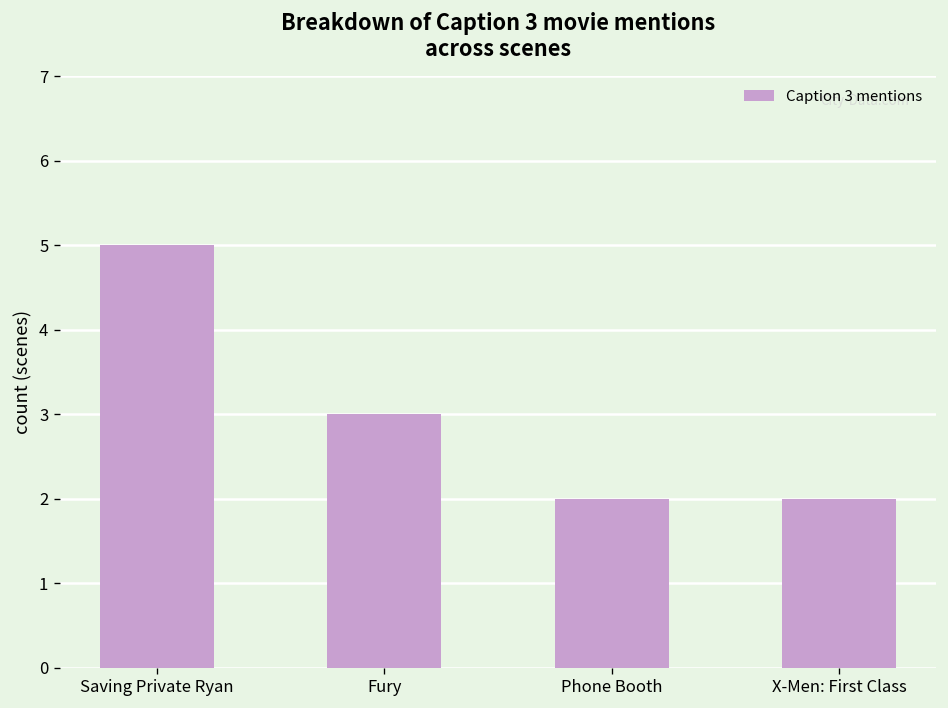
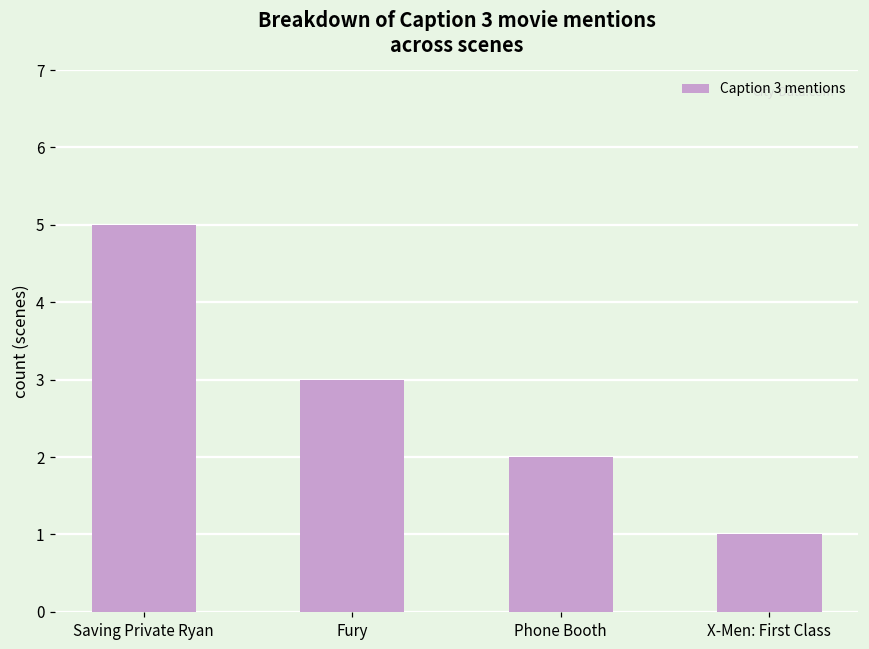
X-Men: First Class: 2 -> 1
